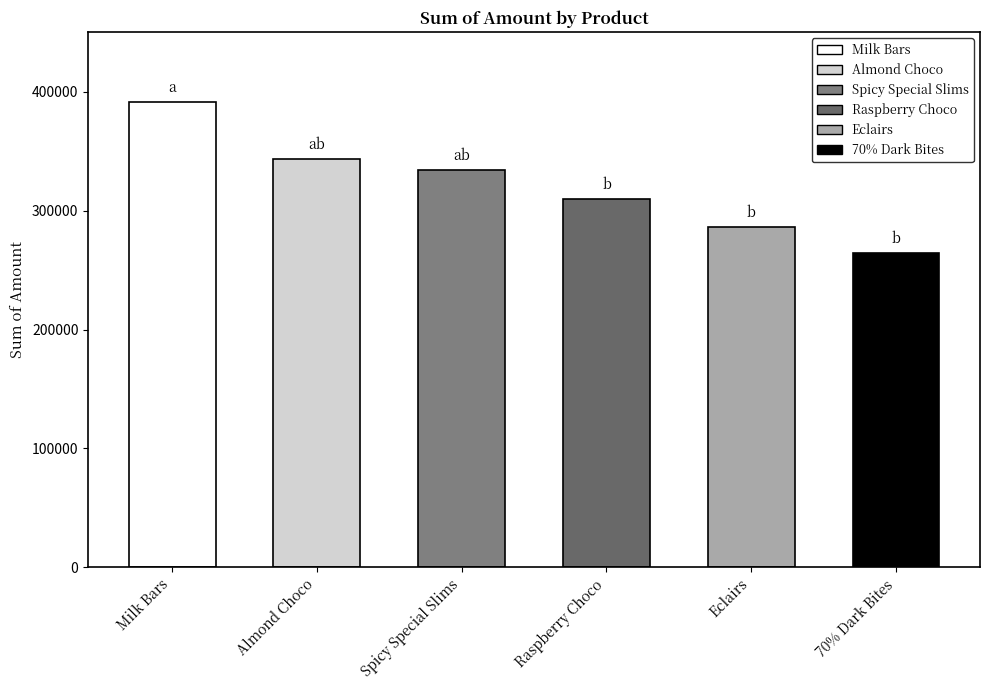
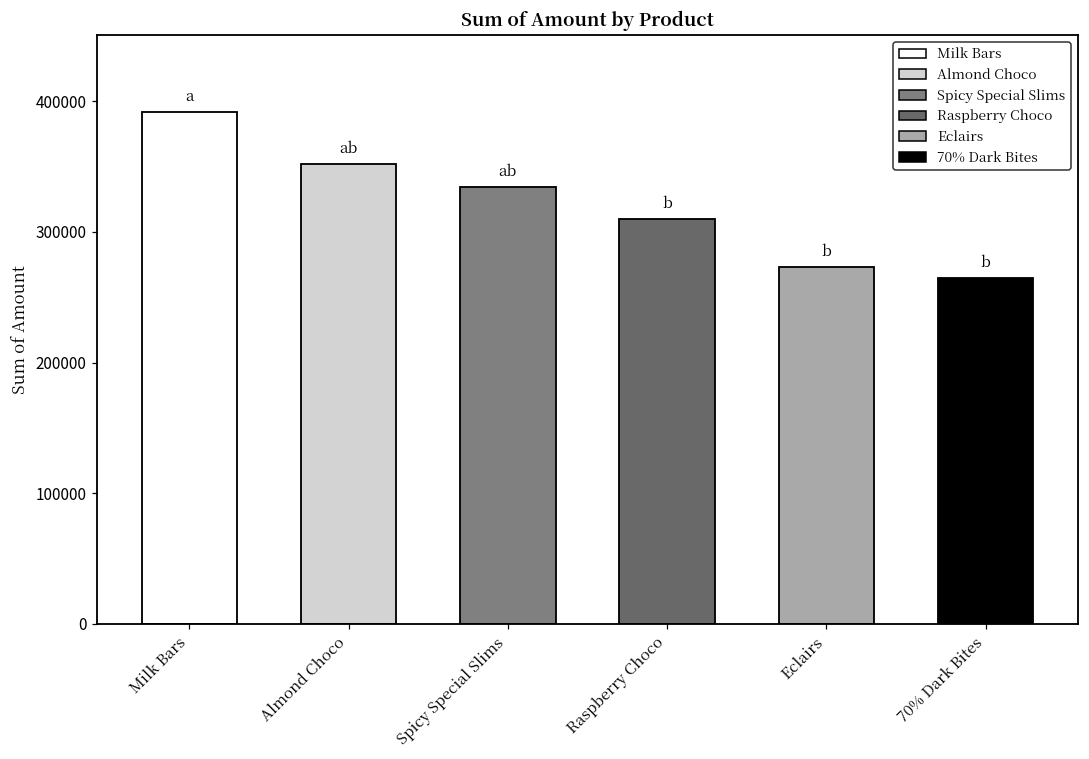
Almond Choco: 344000 -> 352000
Eclairs: 286000 -> 273000
